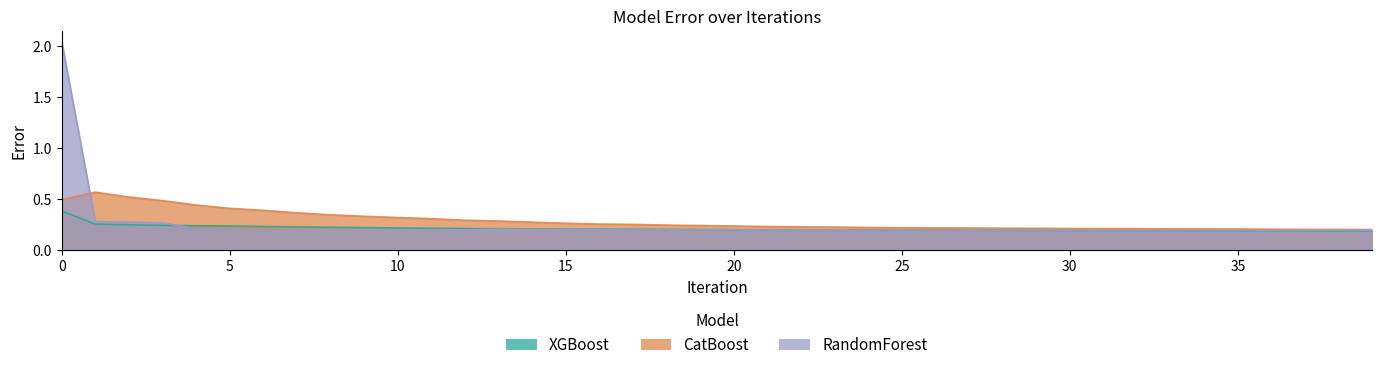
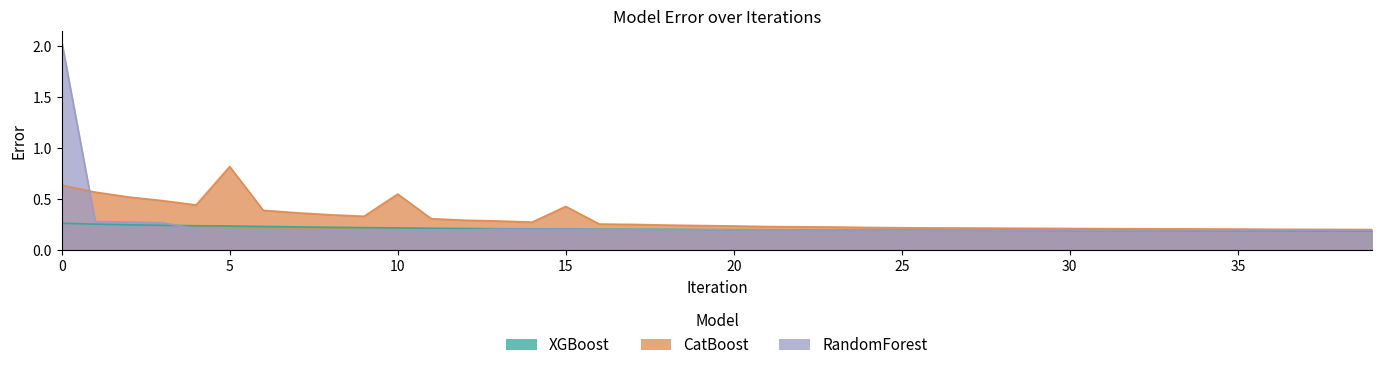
XGBoost, 0: 0.38 -> 0.26
CatBoost, 0: 0.49 -> 0.64
CatBoost, 5: 0.41 -> 0.82
CatBoost, 10: 0.32 -> 0.55
CatBoost, 15: 0.26 -> 0.43
